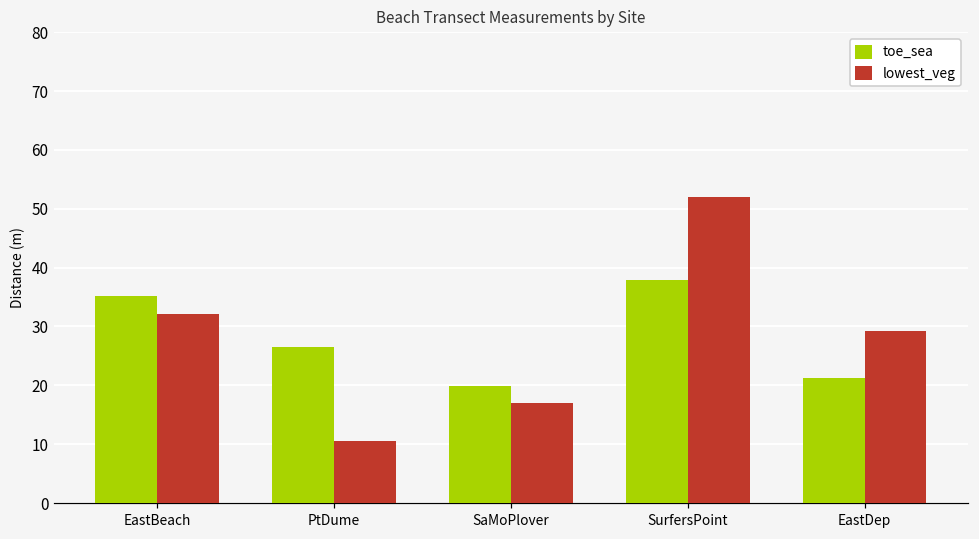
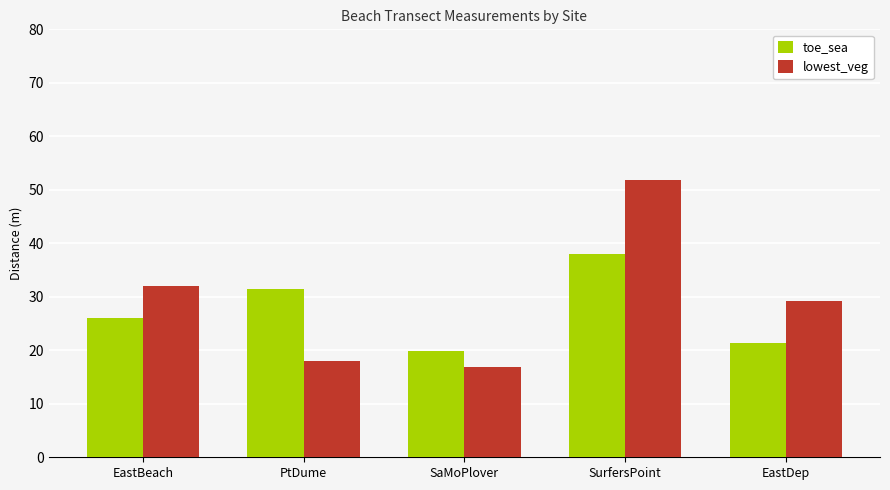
toe_sea, EastBeach: 35 -> 26
toe_sea, PtDume: 27 -> 31
lowest_veg, PtDume: 10 -> 18
